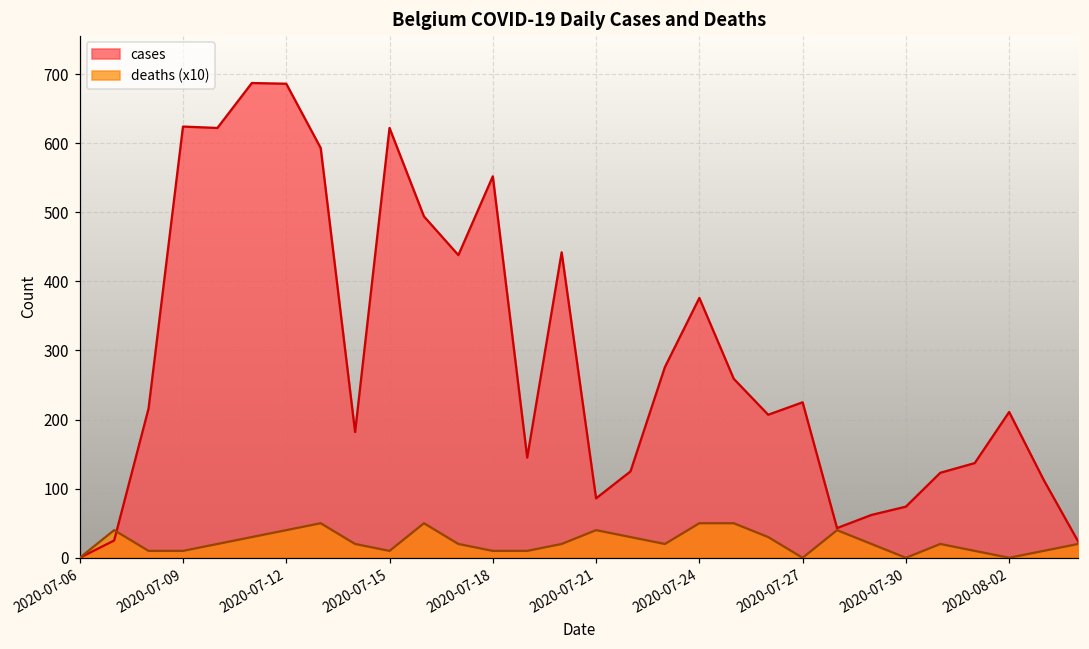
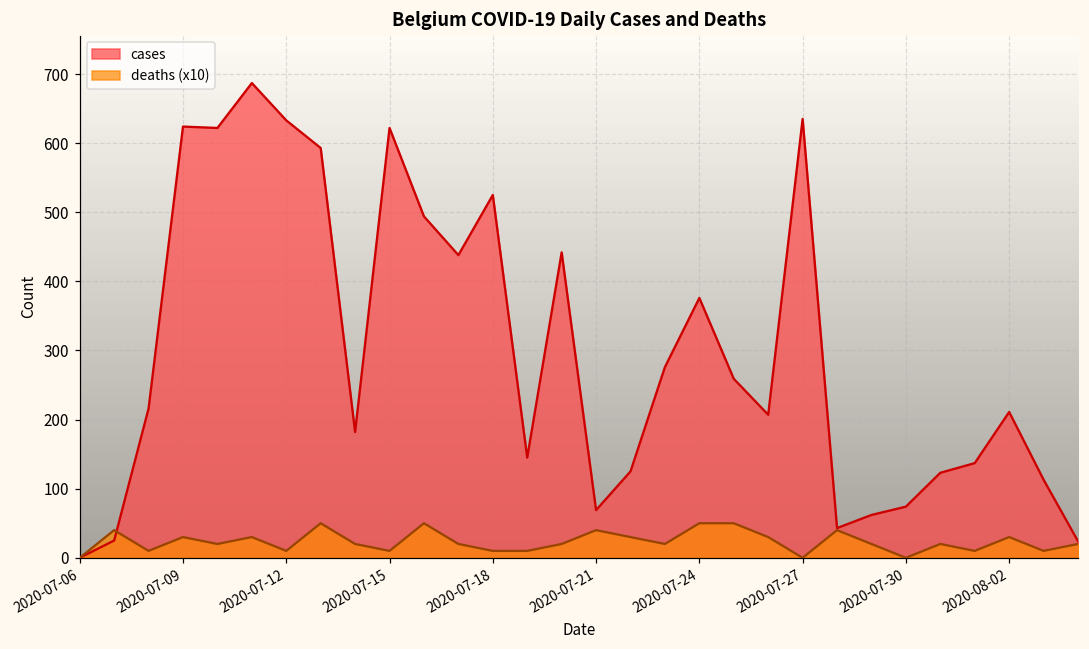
deaths (x10), 2020-07-09: 10 -> 30
cases, 2020-07-12: 690 -> 630
deaths (x10), 2020-07-12: 40 -> 10
cases, 2020-07-18: 550 -> 530
cases, 2020-07-21: 90 -> 70
cases, 2020-07-27: 230 -> 640
deaths (x10), 2020-08-02: 0 -> 30
